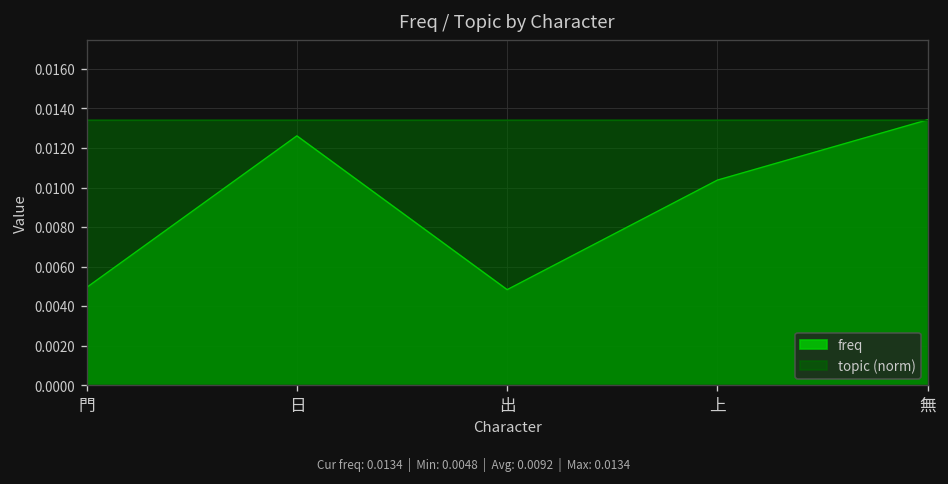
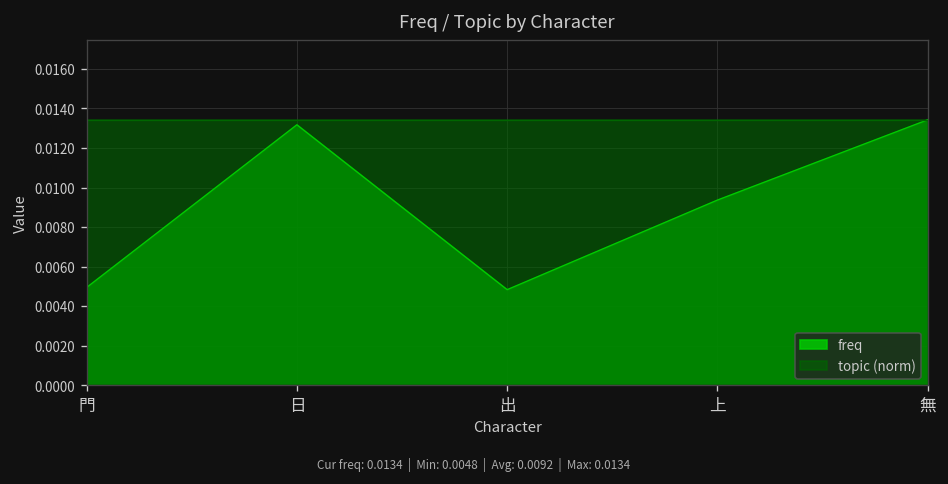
freq, 日: 0.0126 -> 0.0132
freq, 上: 0.0104 -> 0.0094
